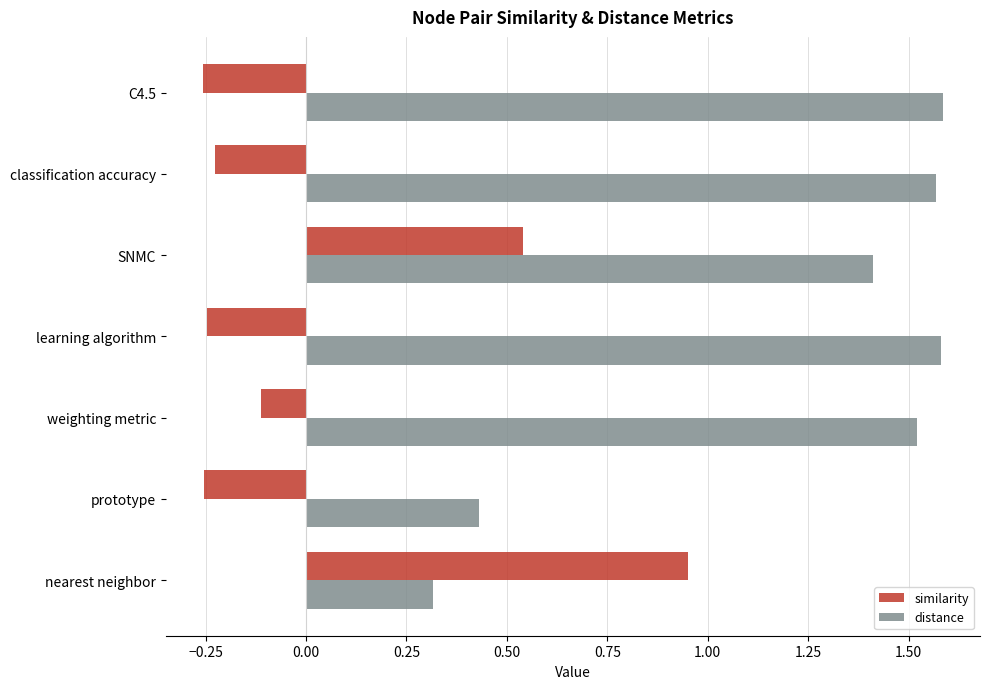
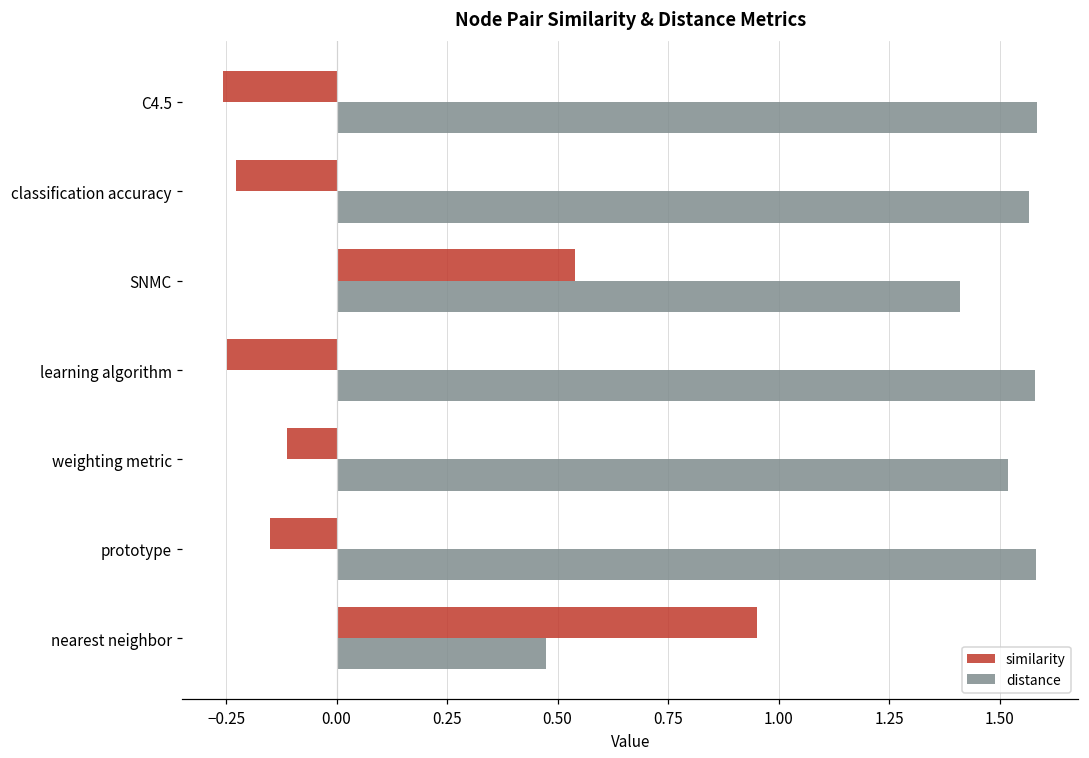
similarity, prototype: -0.25 -> -0.15
distance, prototype: 0.43 -> 1.58
distance, nearest neighbor: 0.32 -> 0.47
